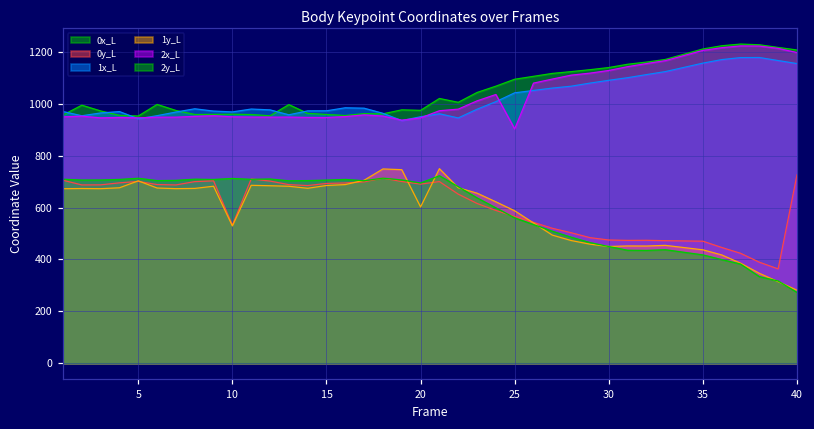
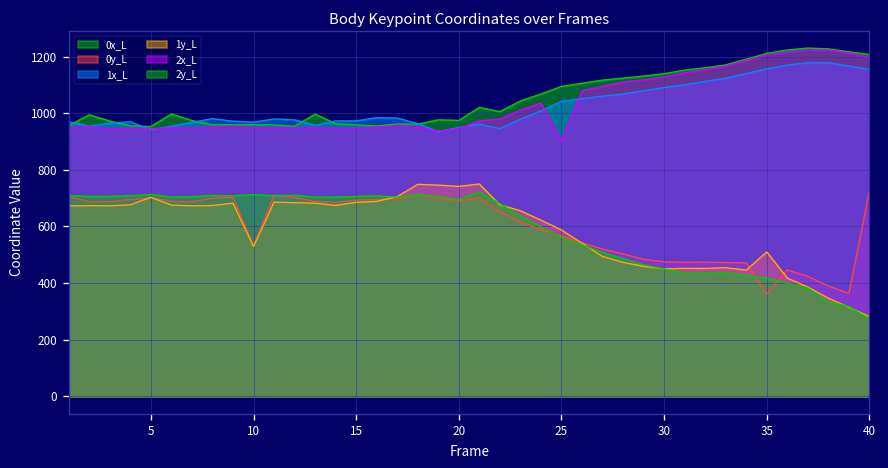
1y_L, 20: 600 -> 740
0y_L, 35: 470 -> 360
1y_L, 35: 440 -> 510
